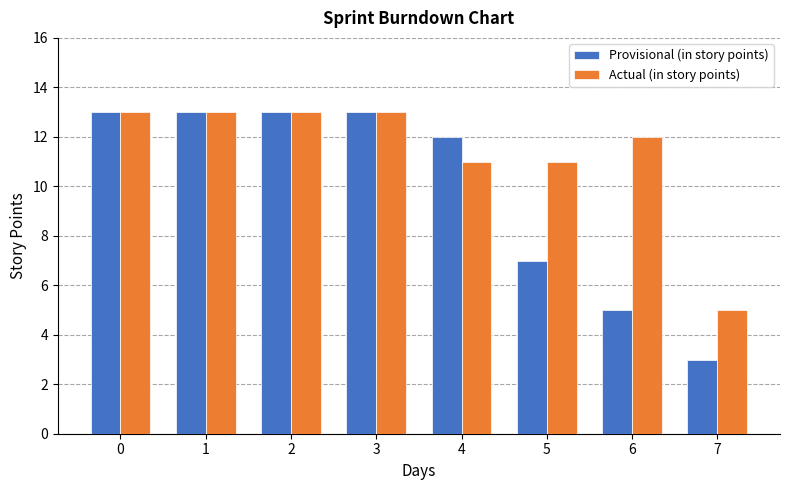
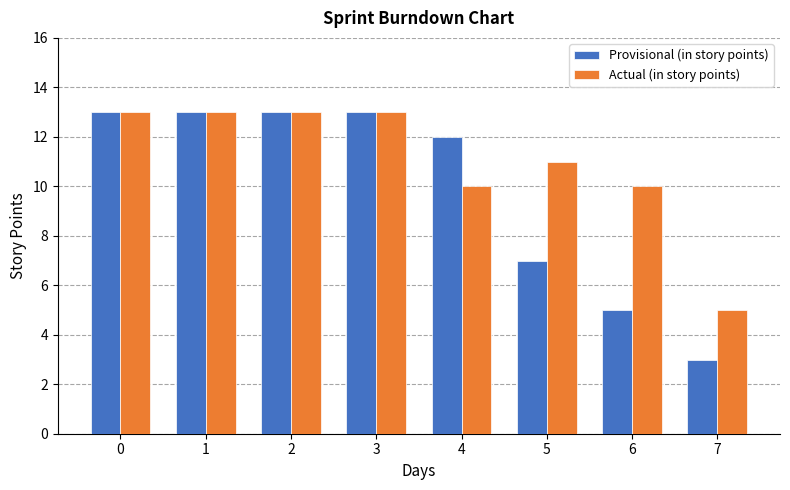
Actual (in story points), 4: 11 -> 10
Actual (in story points), 6: 12 -> 10
